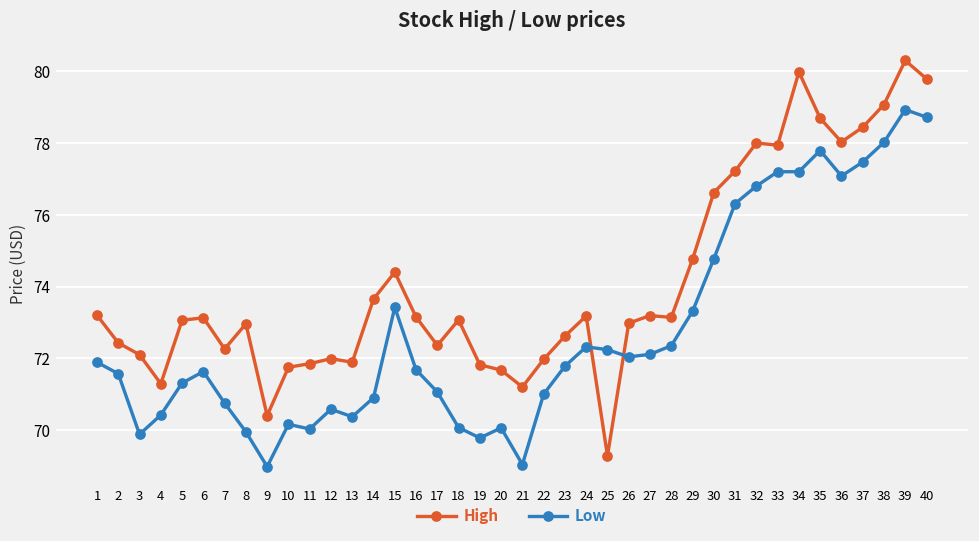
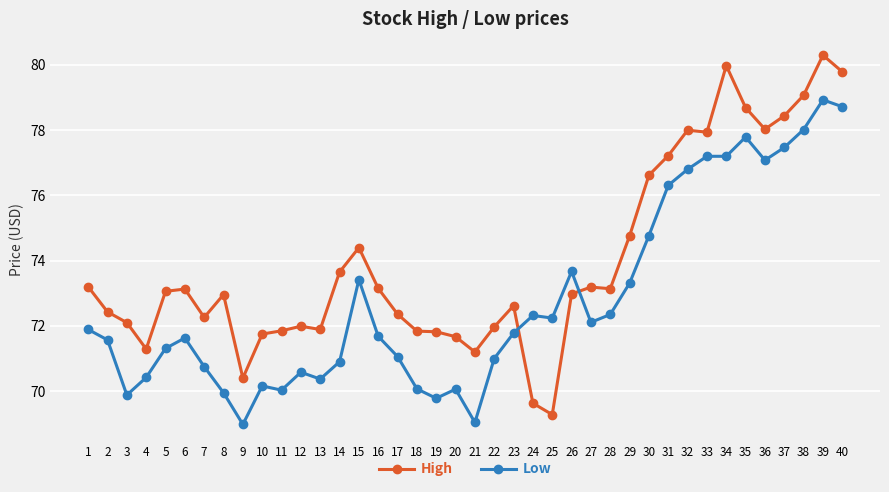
High, 18: 73.1 -> 71.8
High, 24: 73.2 -> 69.6
Low, 26: 72.0 -> 73.7
